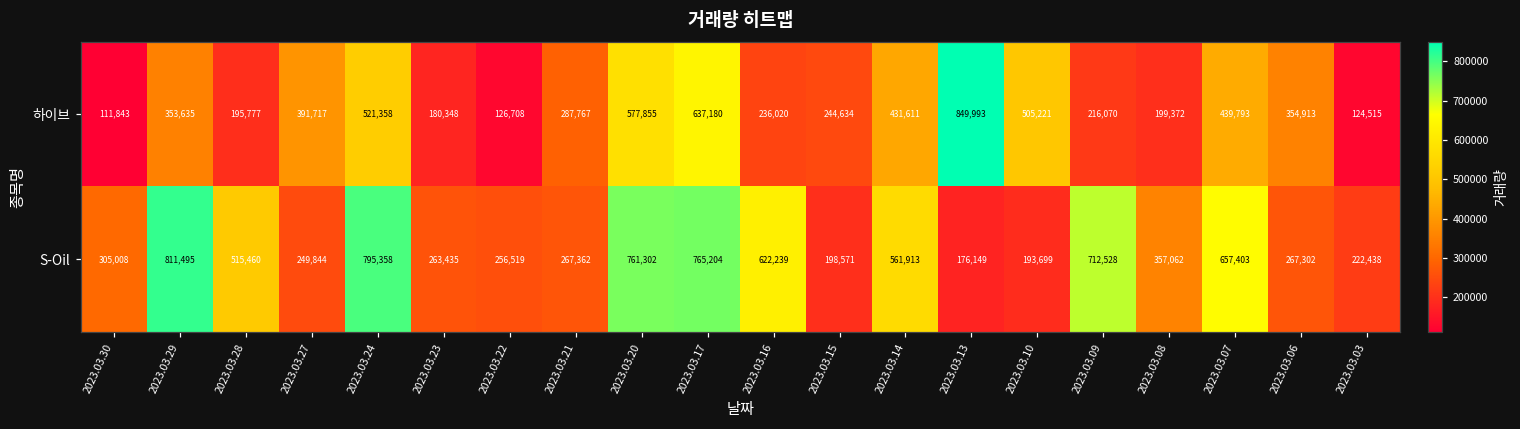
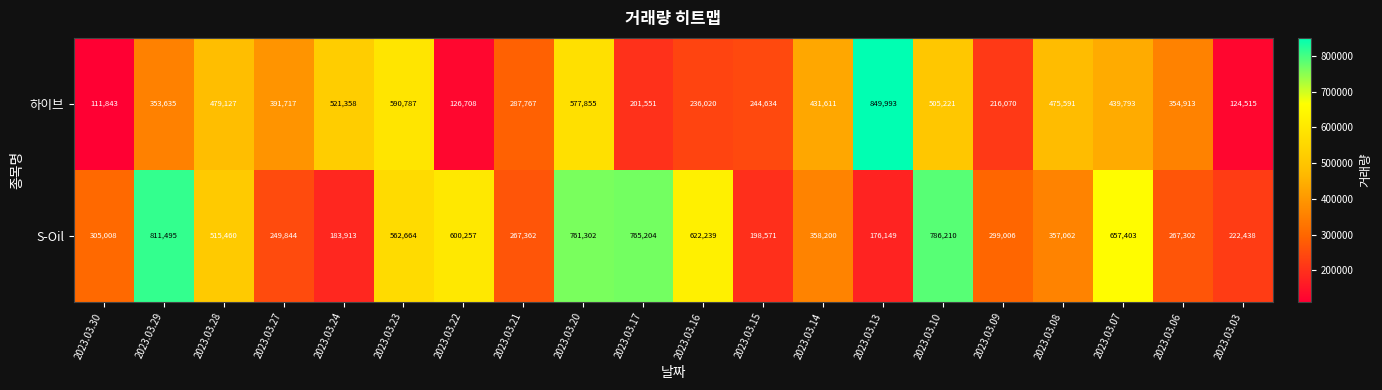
하이브, 2023.03.28: 195,777 -> 479,127
하이브, 2023.03.23: 180,348 -> 590,787
하이브, 2023.03.17: 637,180 -> 201,551
하이브, 2023.03.08: 199,372 -> 475,591
S-Oil, 2023.03.24: 795,358 -> 183,913
S-Oil, 2023.03.23: 263,435 -> 562,664
S-Oil, 2023.03.22: 256,519 -> 600,257
S-Oil, 2023.03.14: 561,913 -> 358,200
S-Oil, 2023.03.10: 193,699 -> 786,210
S-Oil, 2023.03.09: 712,528 -> 299,006
